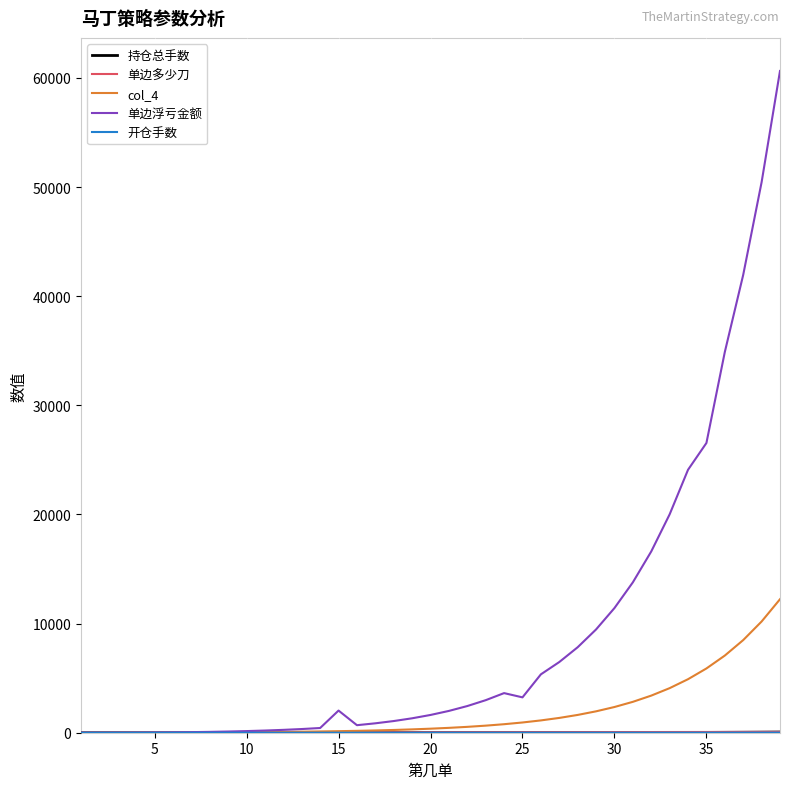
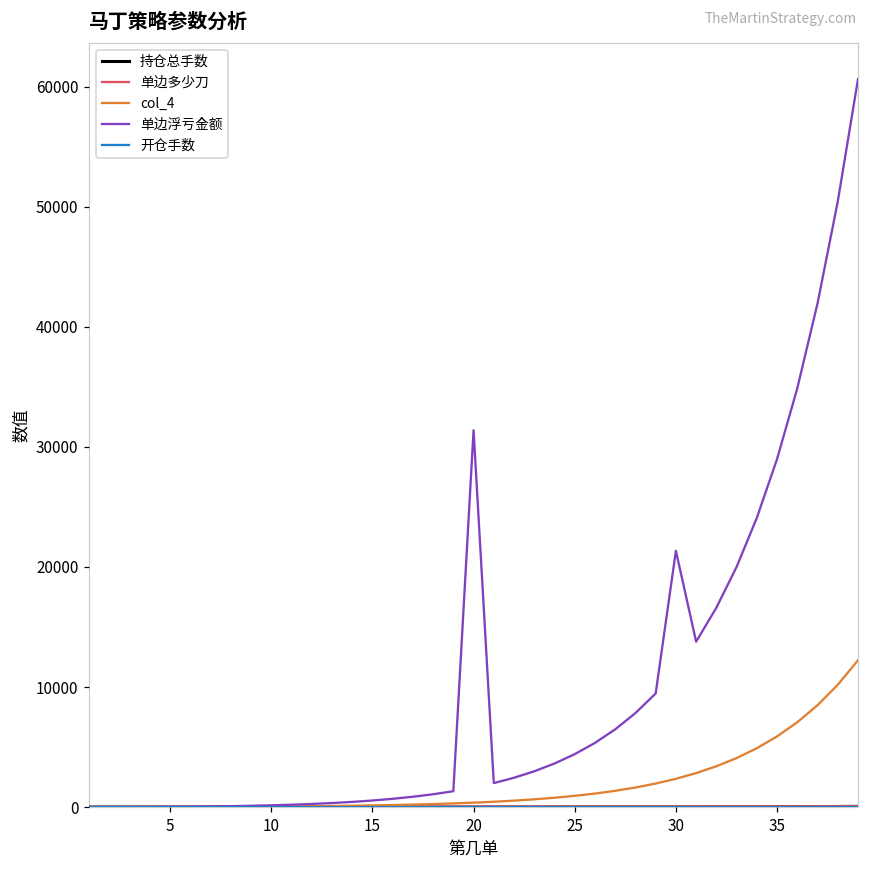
单边浮亏金额, 15: 2000 -> 500
单边浮亏金额, 20: 1600 -> 31400
单边浮亏金额, 25: 3200 -> 4400
单边浮亏金额, 30: 11400 -> 21300
单边浮亏金额, 35: 26500 -> 29000
